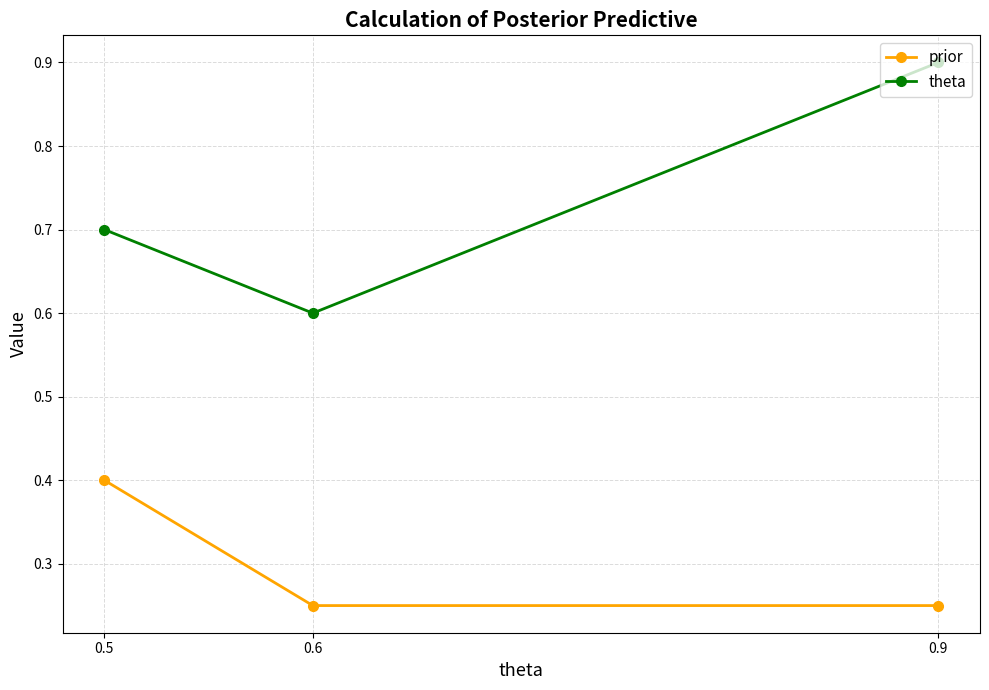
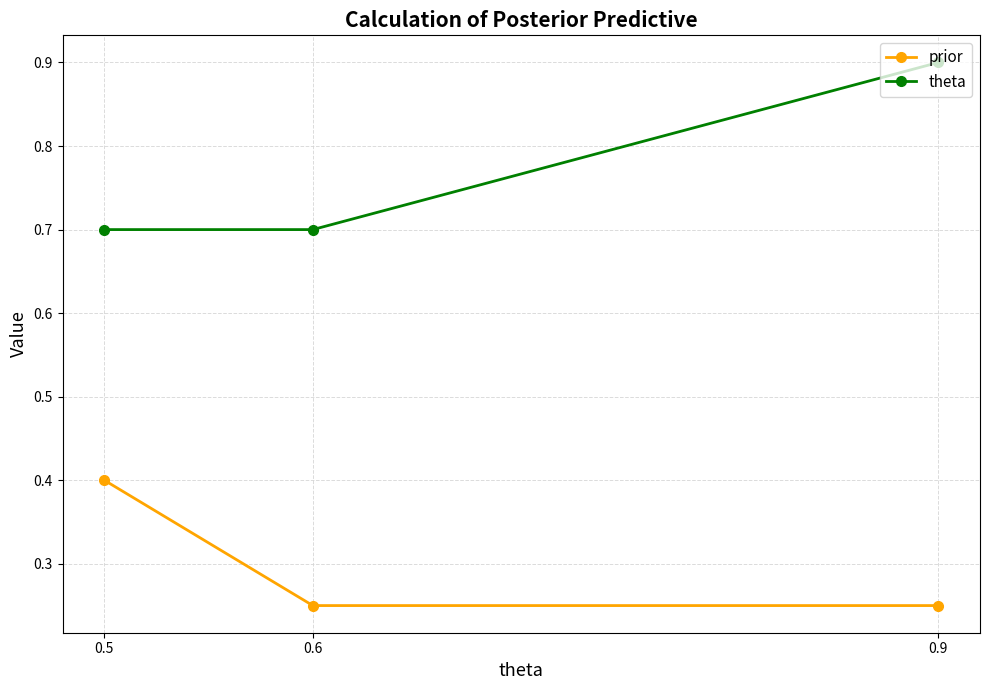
theta, 0.6: 0.6 -> 0.7
